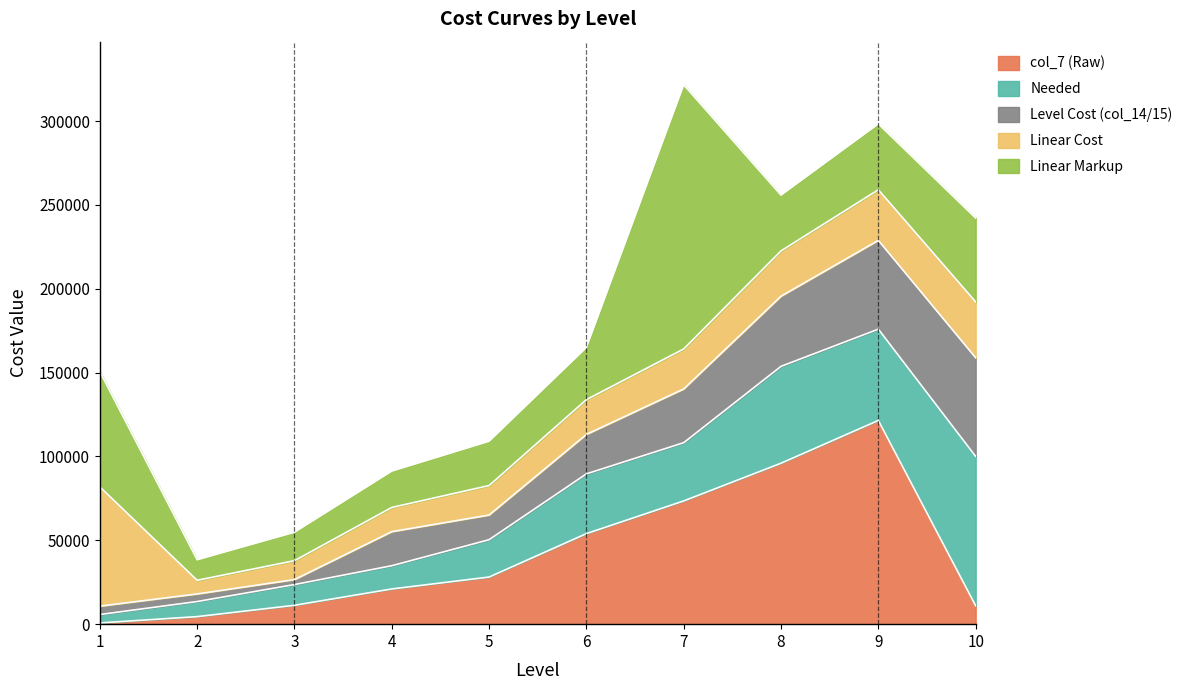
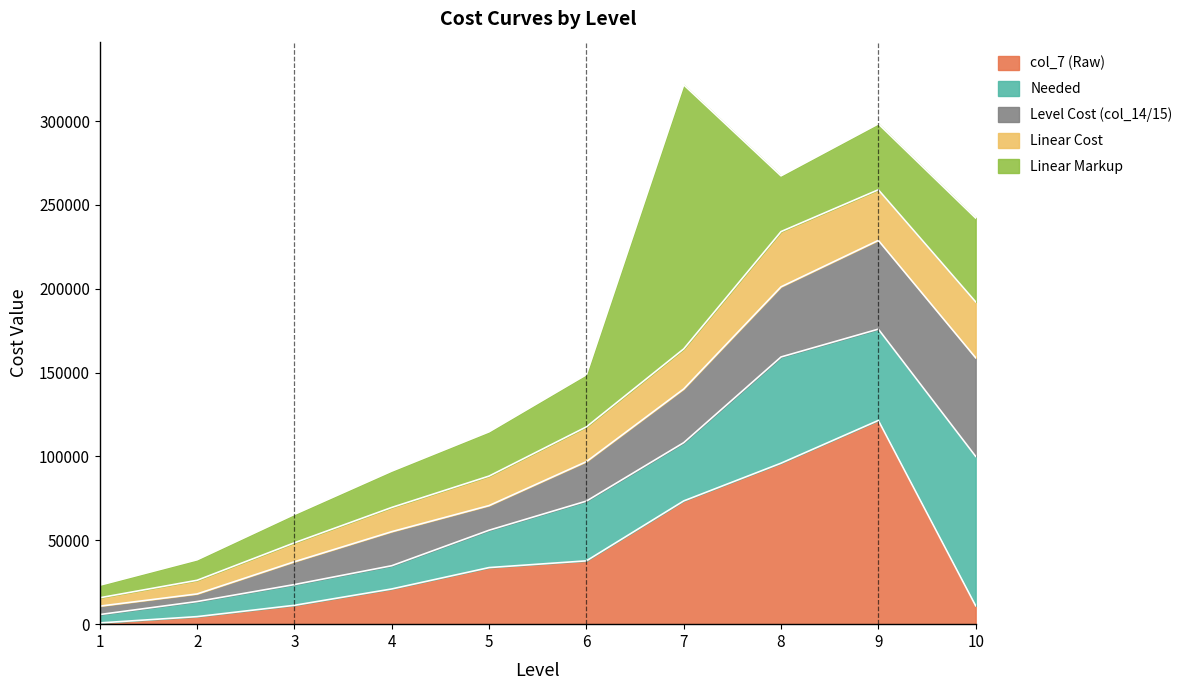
Linear Cost, 1: 71000 -> 5000
Linear Markup, 1: 69000 -> 8000
Level Cost (col_14/15), 3: 3000 -> 14000
col_7 (Raw), 5: 28000 -> 34000
col_7 (Raw), 6: 54000 -> 38000
Needed, 8: 58000 -> 63000
Linear Cost, 8: 27000 -> 33000
